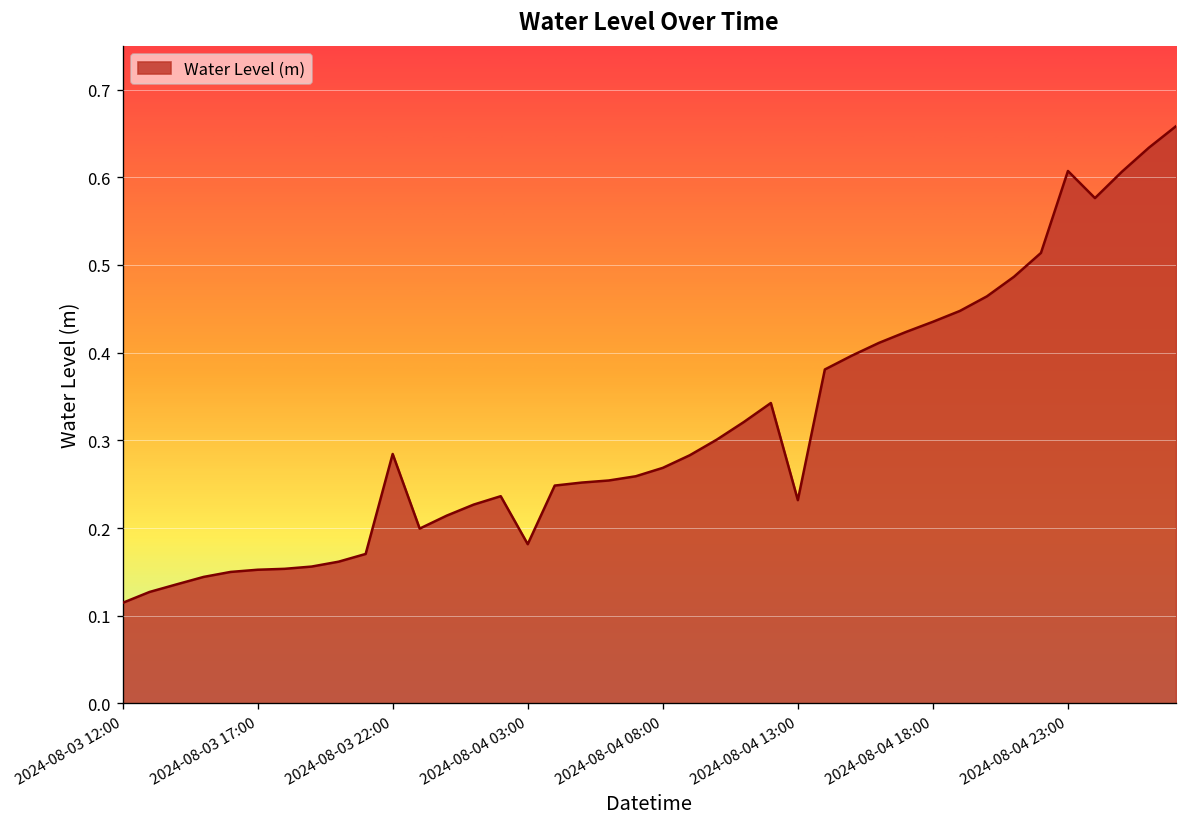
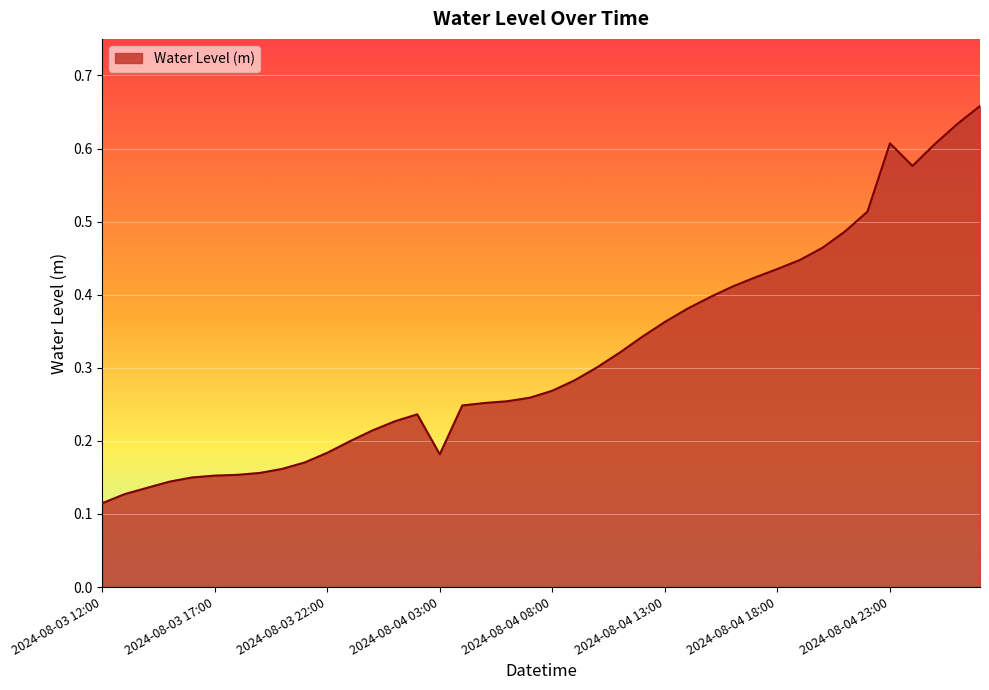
2024-08-03 22:00: 0.28 -> 0.18
2024-08-04 13:00: 0.23 -> 0.36
